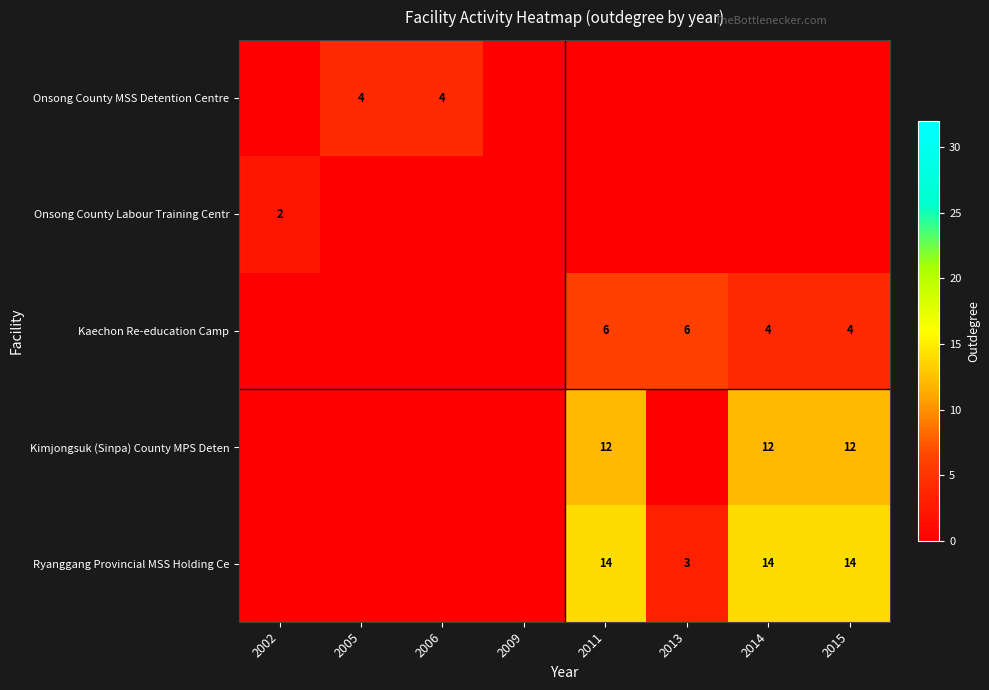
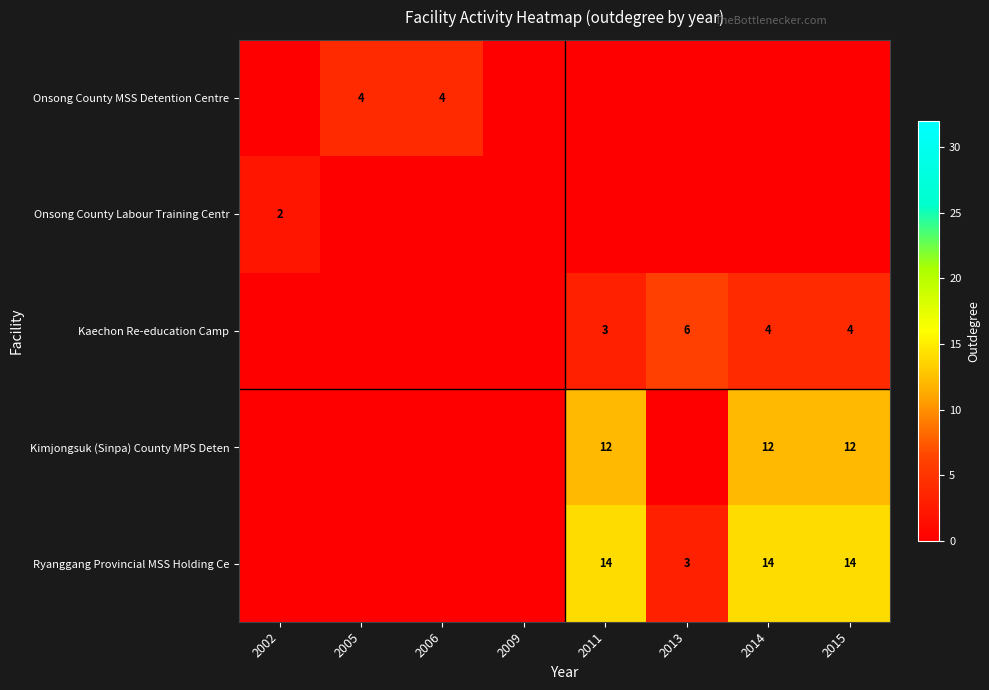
Kaechon Re-education Camp, 2011: 6 -> 3
